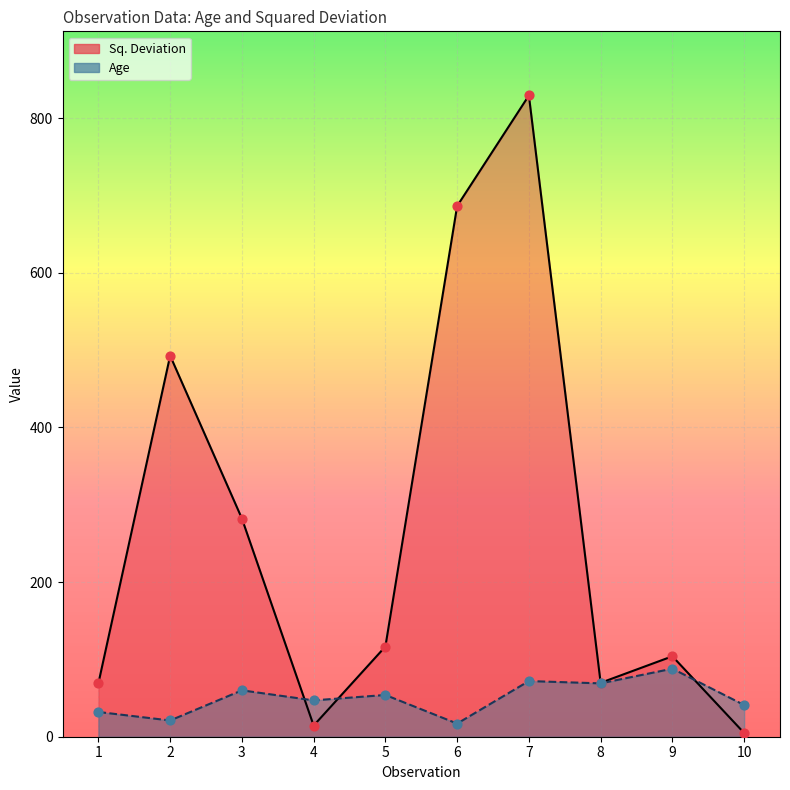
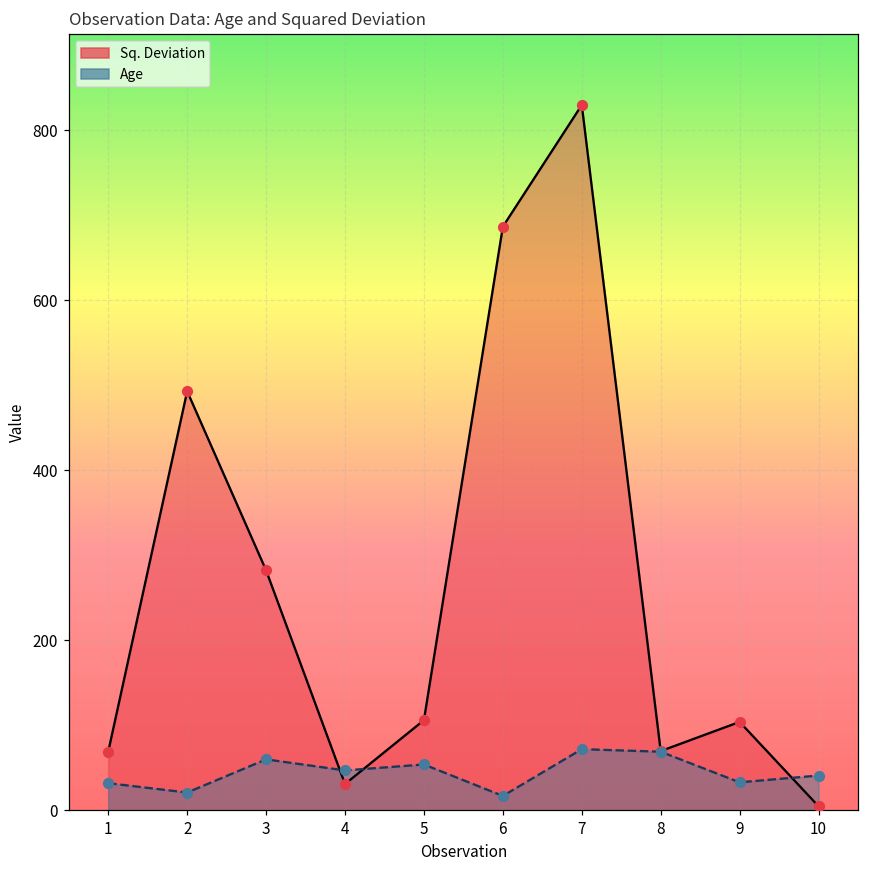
Sq. Deviation, 4: 10 -> 30
Sq. Deviation, 5: 120 -> 110
Age, 9: 90 -> 30
